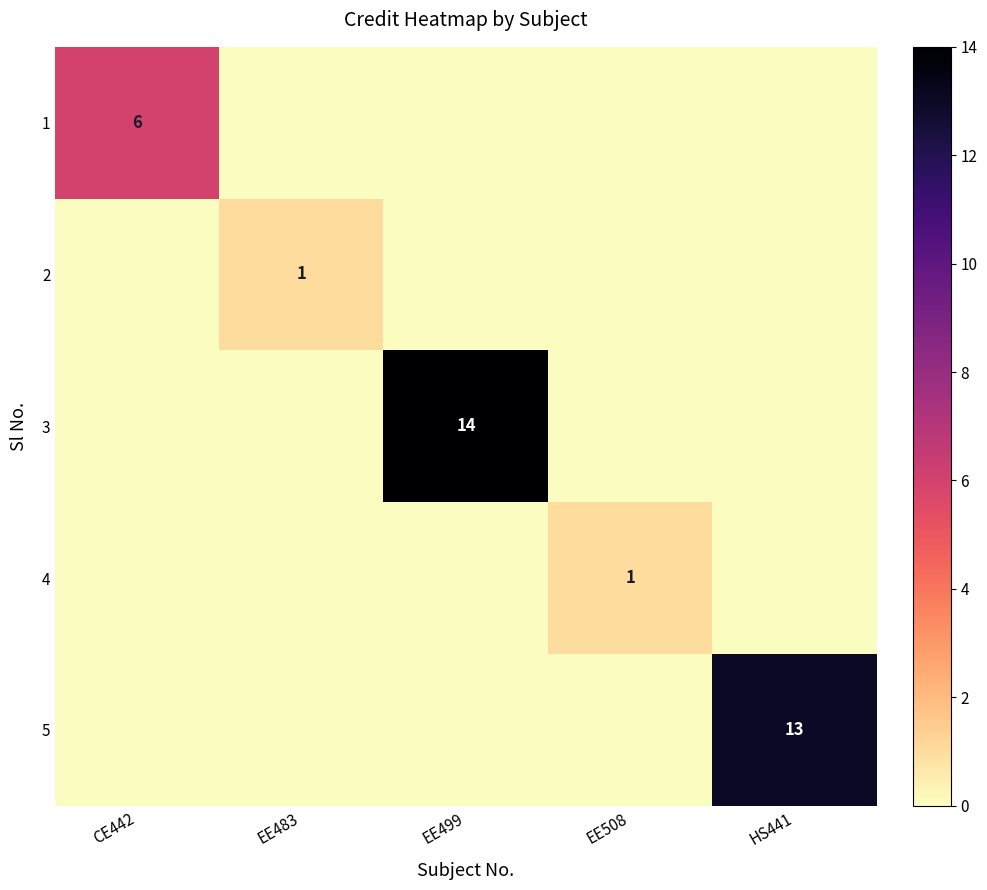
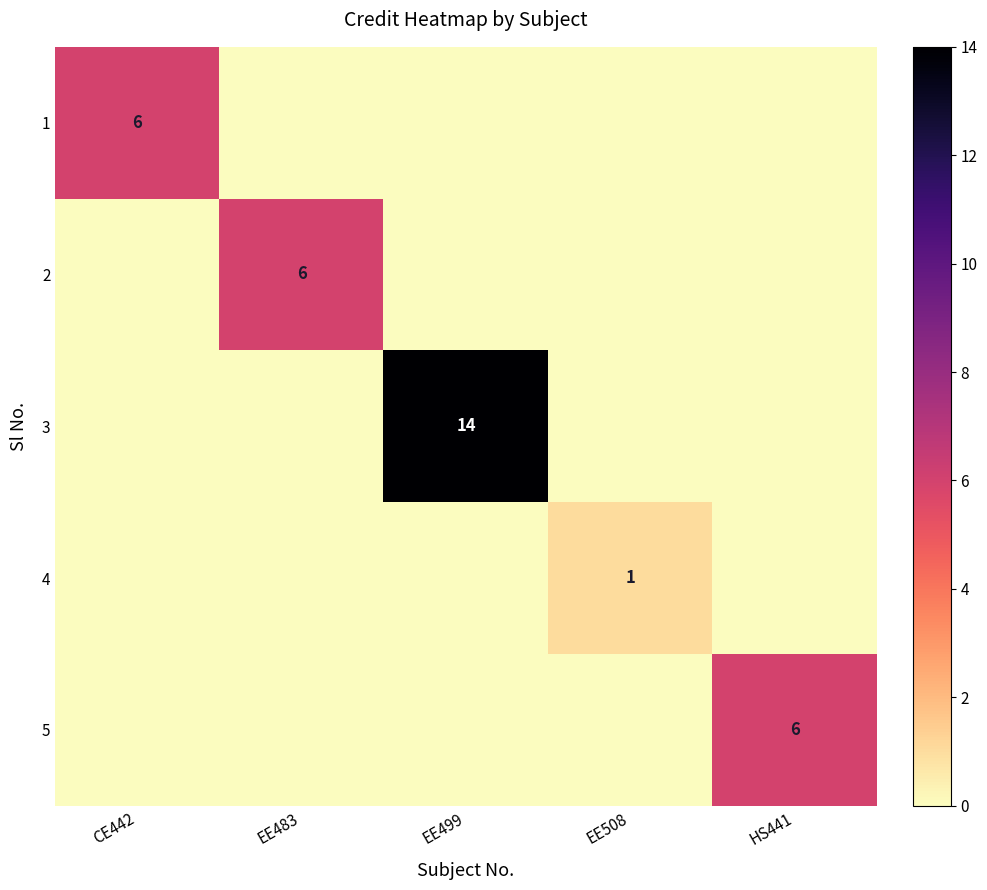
2, EE483: 1 -> 6
5, HS441: 13 -> 6
